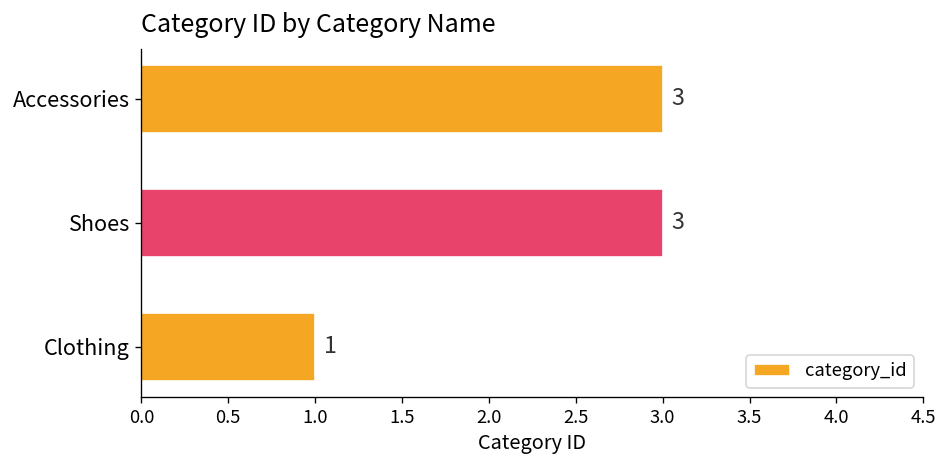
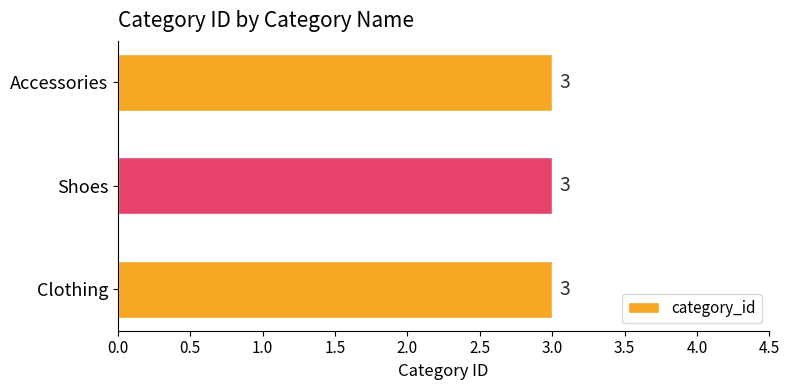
Clothing: 1 -> 3
